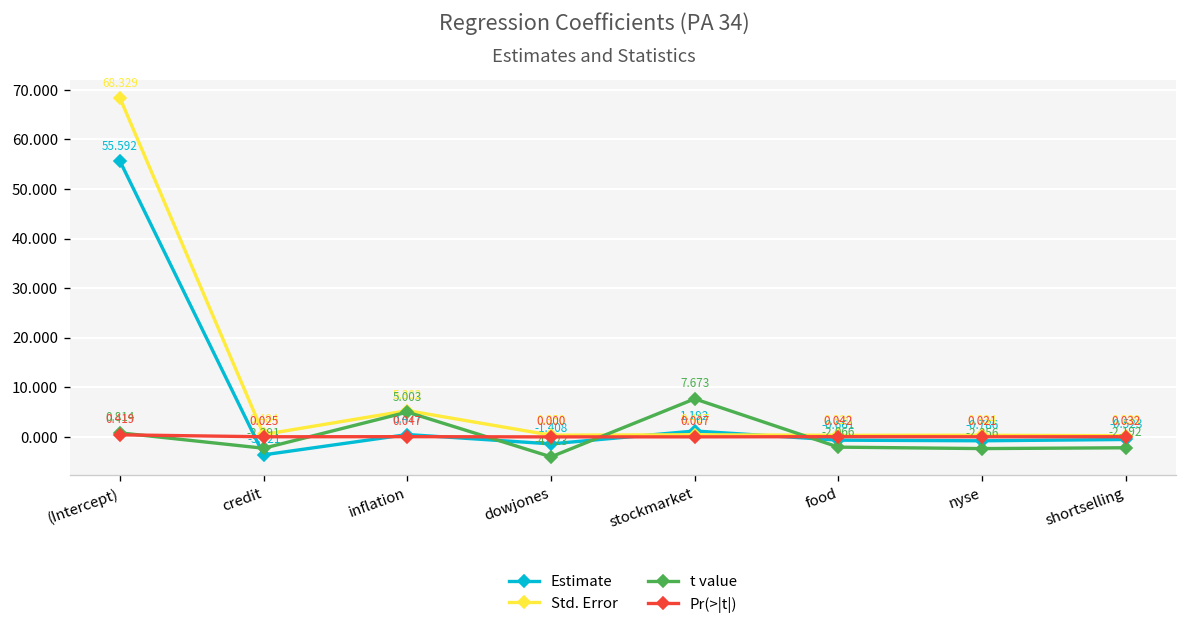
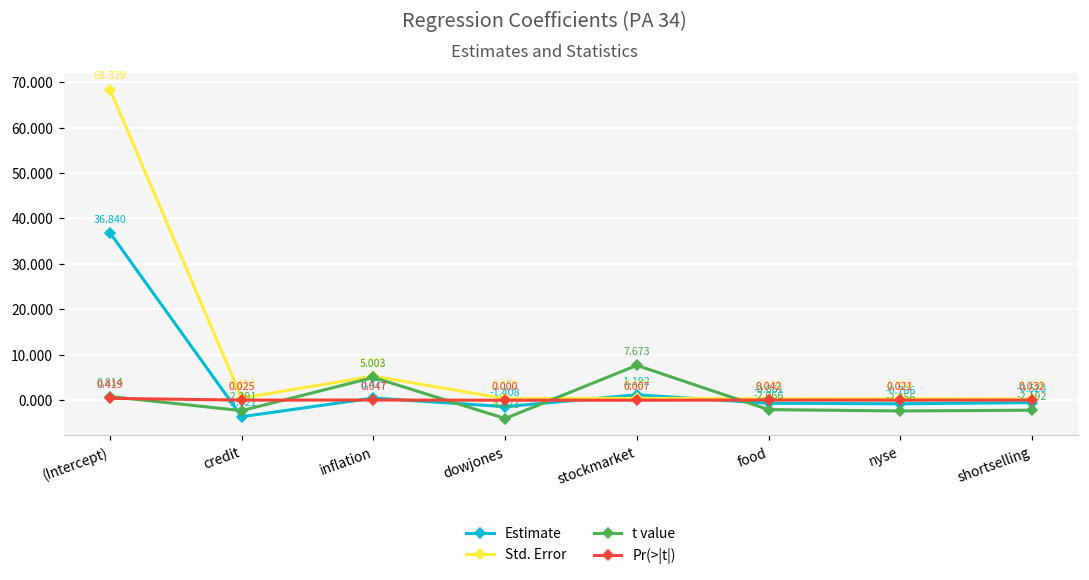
Estimate, (Intercept): 55.592 -> 36.840
